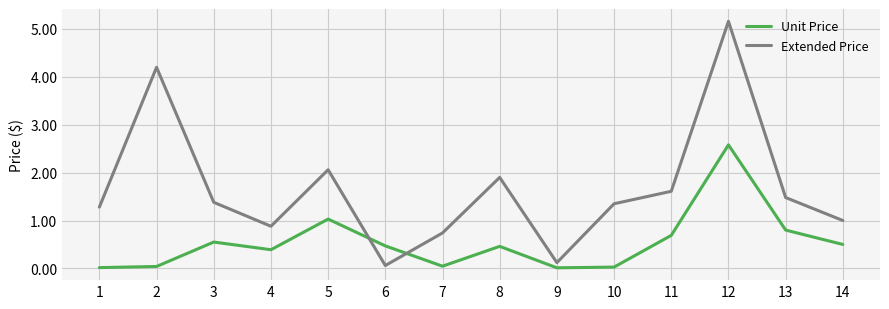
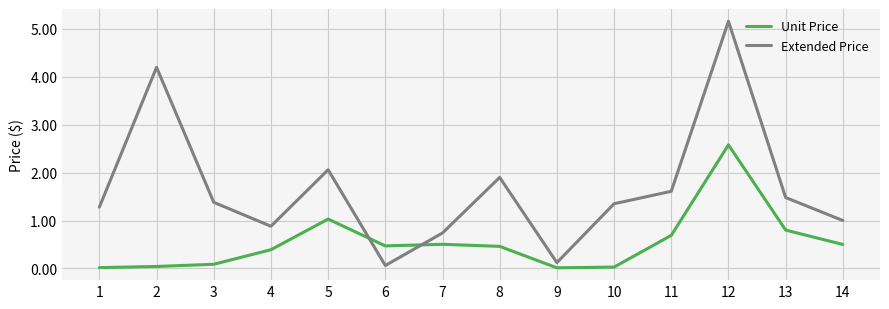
Unit Price, 3: 0.6 -> 0.1
Unit Price, 7: 0.0 -> 0.5
